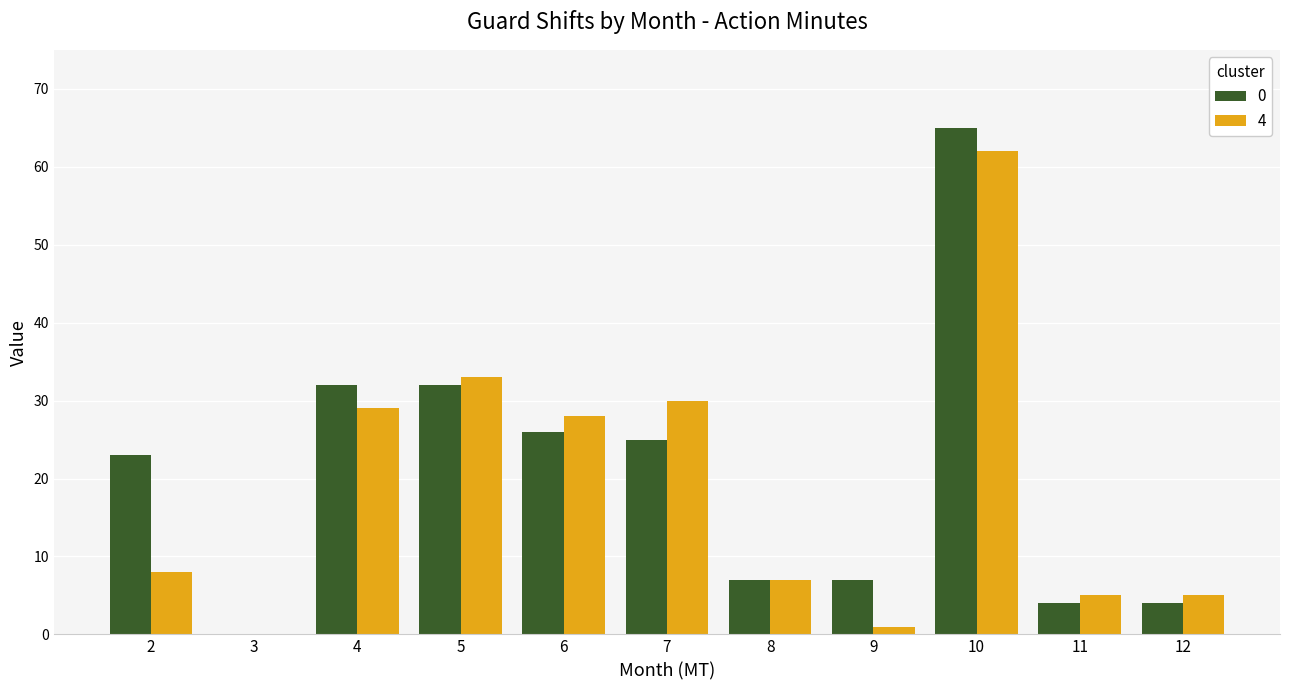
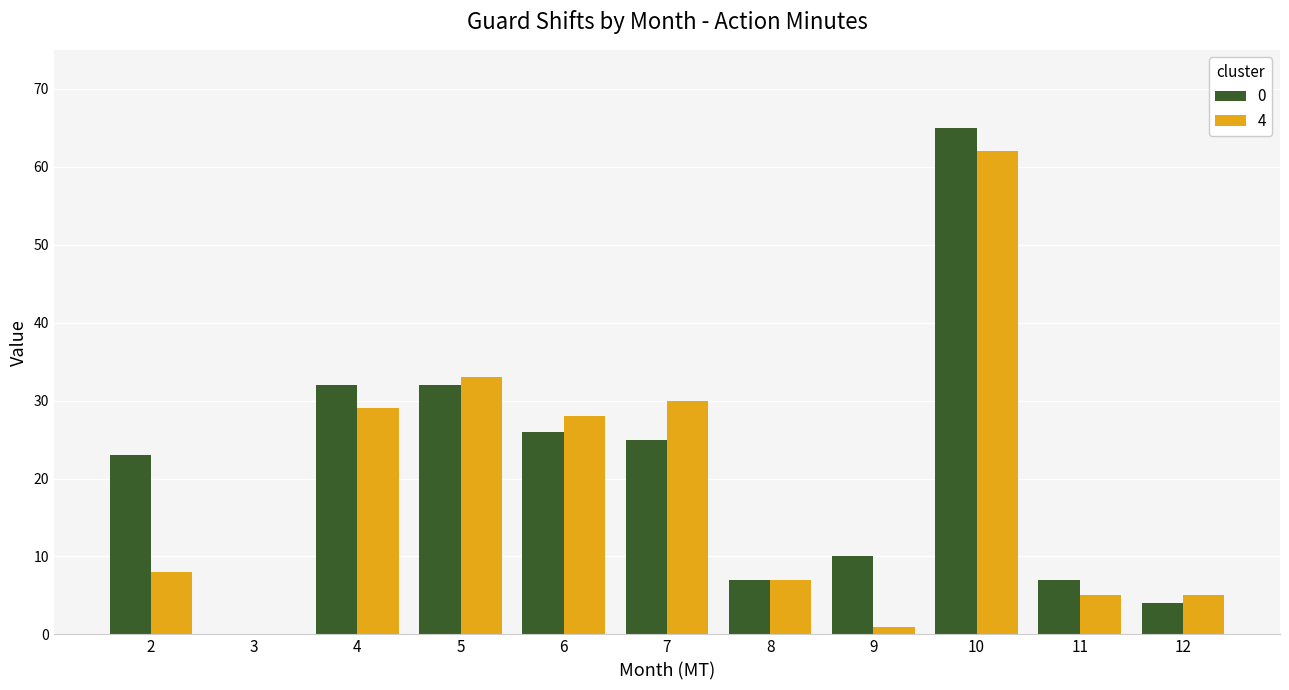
0, 9: 7 -> 10
0, 11: 4 -> 7
